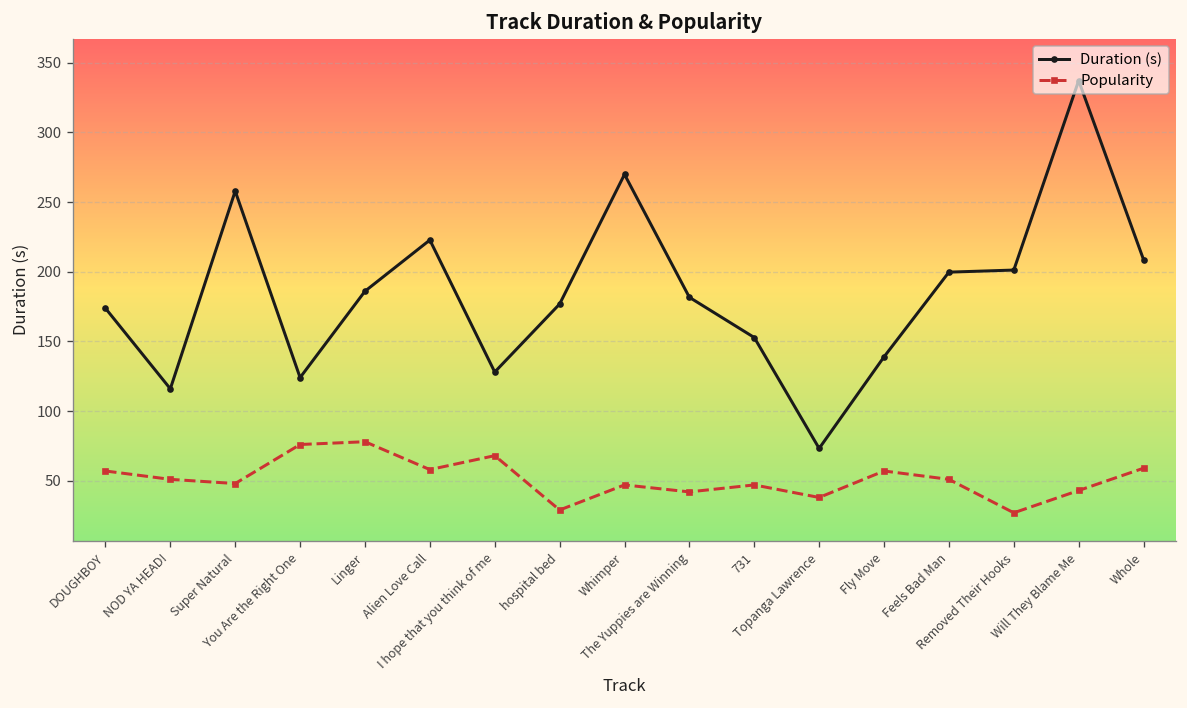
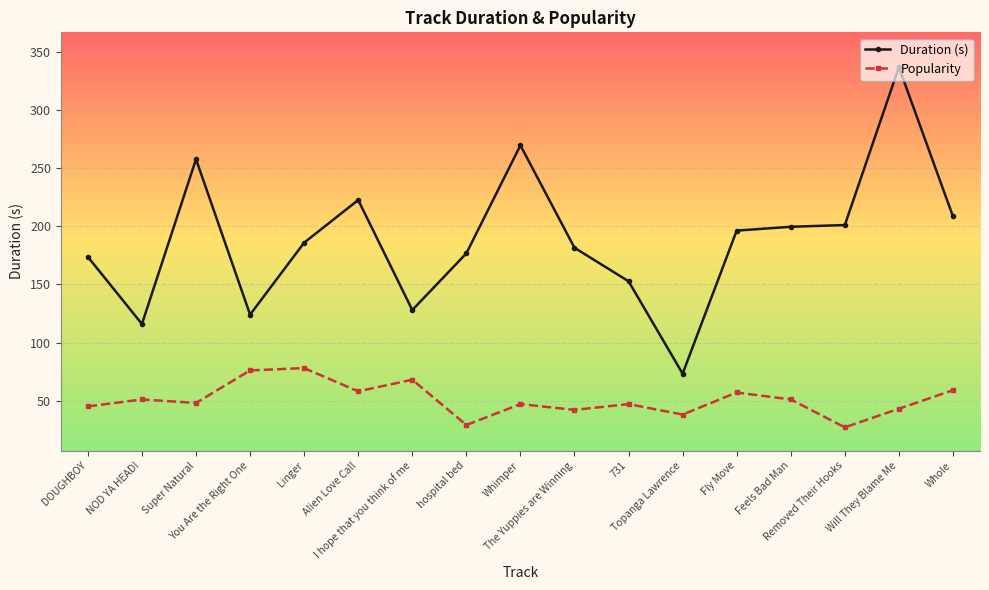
Popularity, DOUGHBOY: 57 -> 45
Duration (s), Fly Move: 139 -> 196
